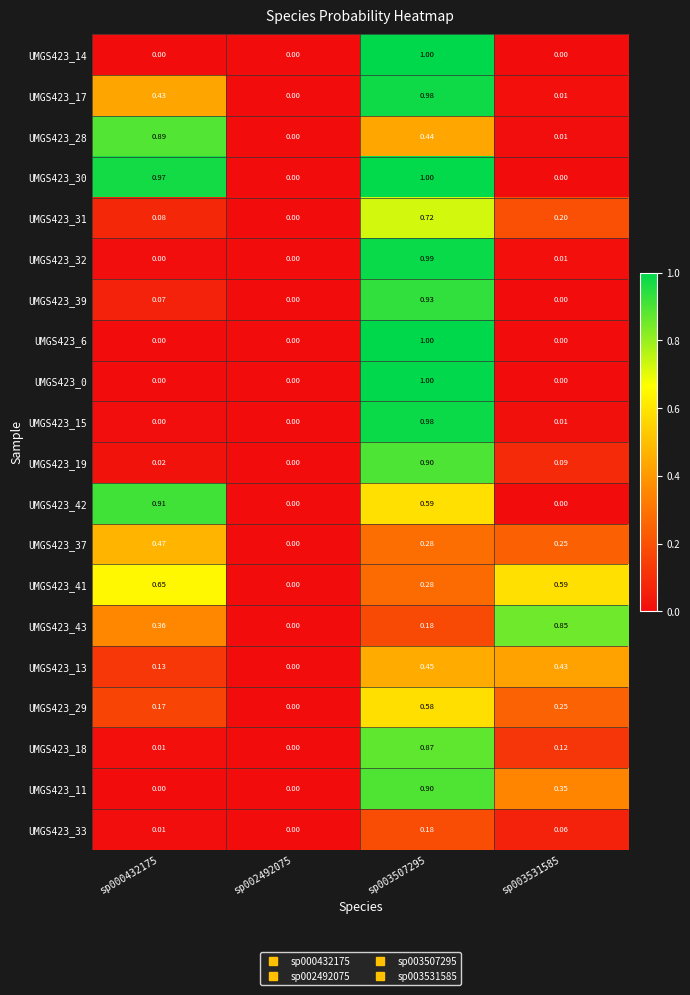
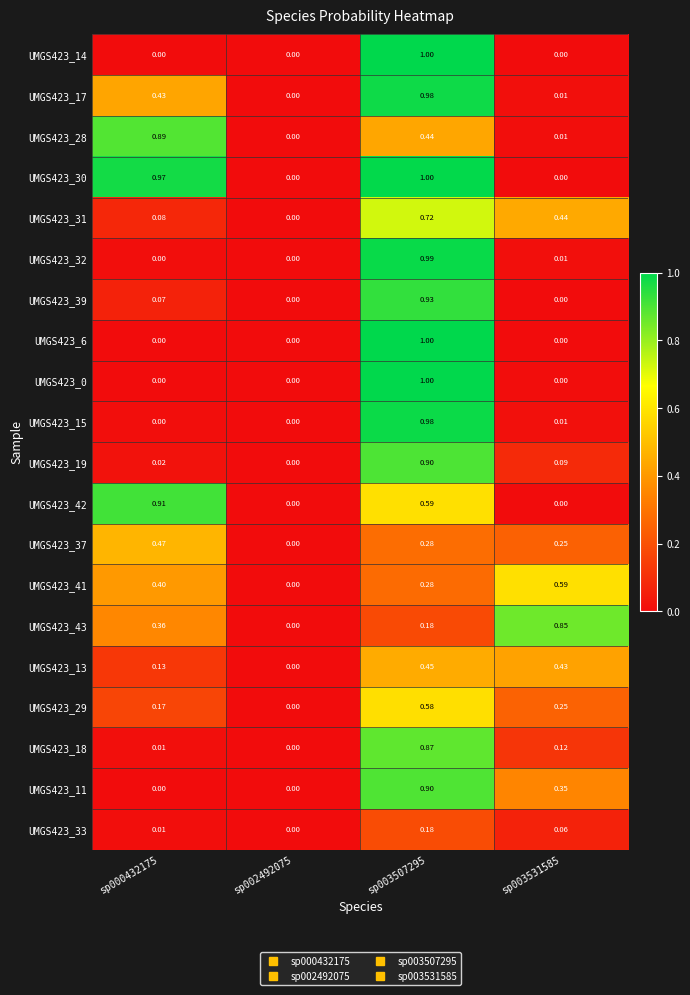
UMGS423_31, sp003531585: 0.20 -> 0.44
UMGS423_41, sp000432175: 0.65 -> 0.40
